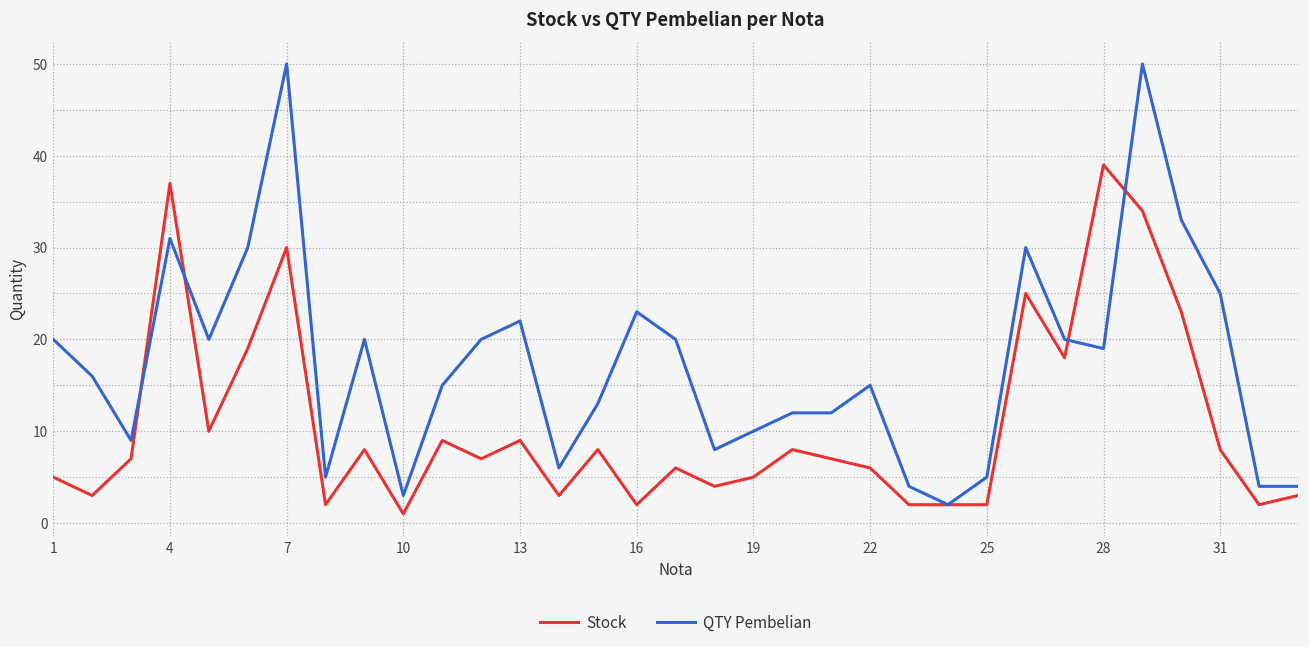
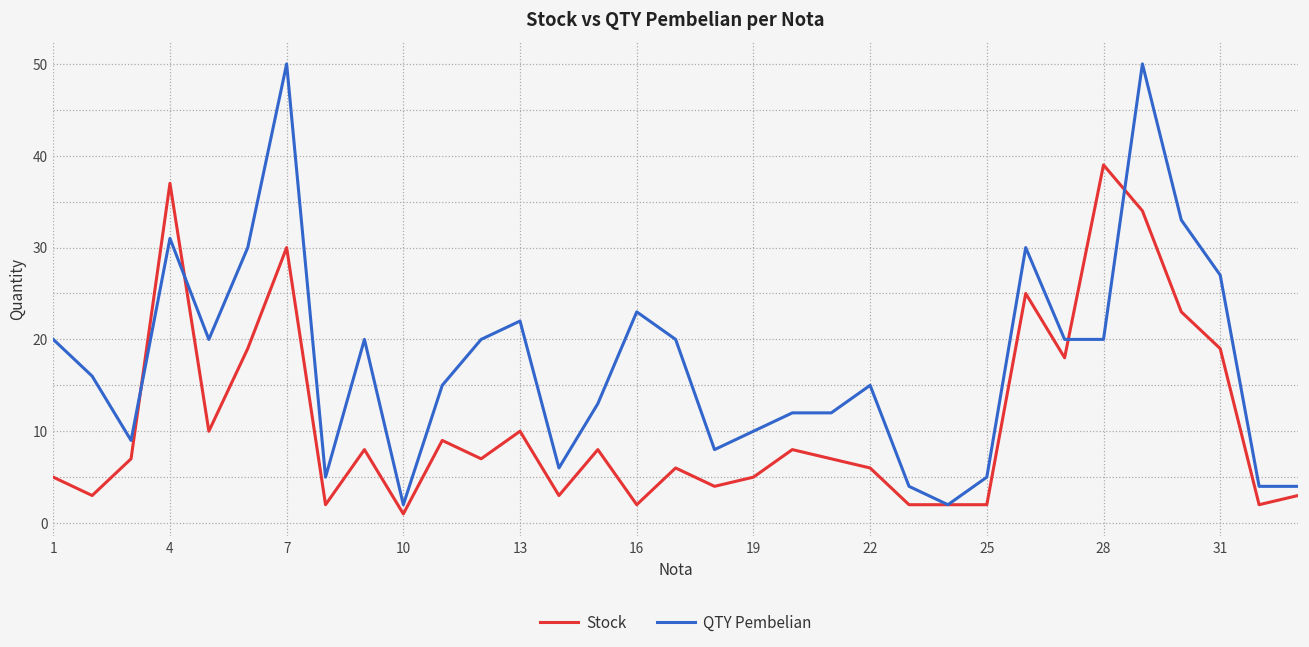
QTY Pembelian, 10: 3 -> 2
Stock, 13: 9 -> 10
QTY Pembelian, 28: 19 -> 20
Stock, 31: 8 -> 19
QTY Pembelian, 31: 25 -> 27
